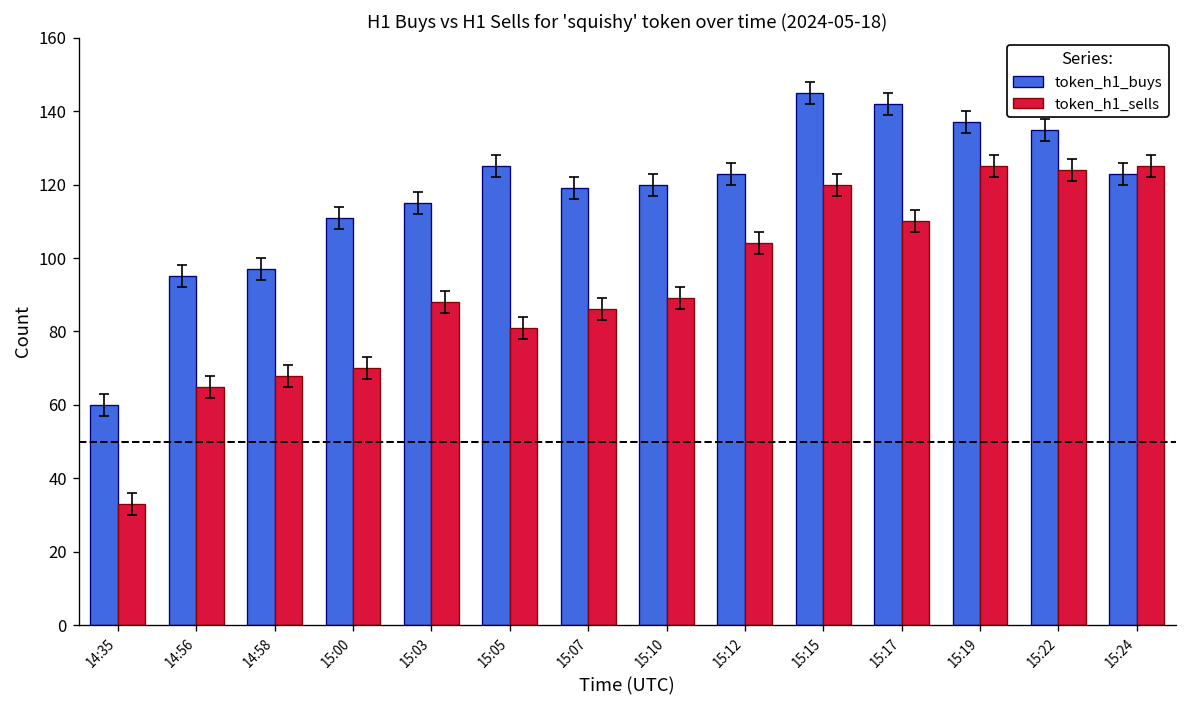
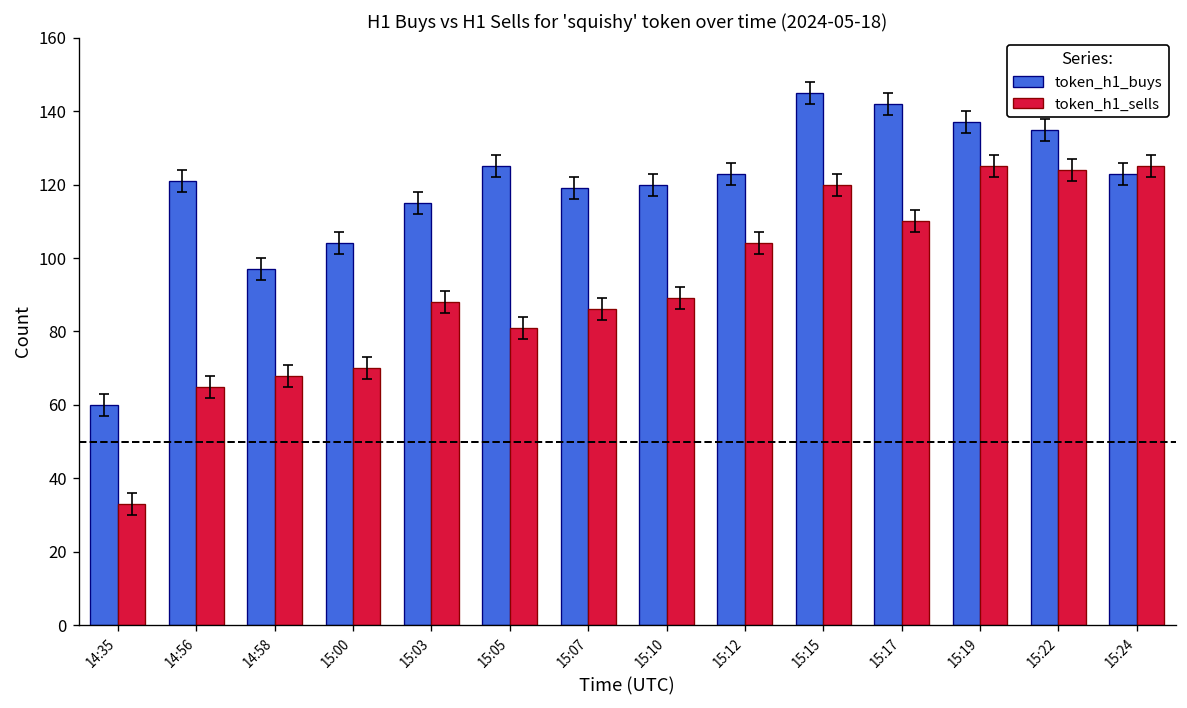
token_h1_buys, 14:56: 95 -> 121
token_h1_buys, 15:00: 111 -> 104
